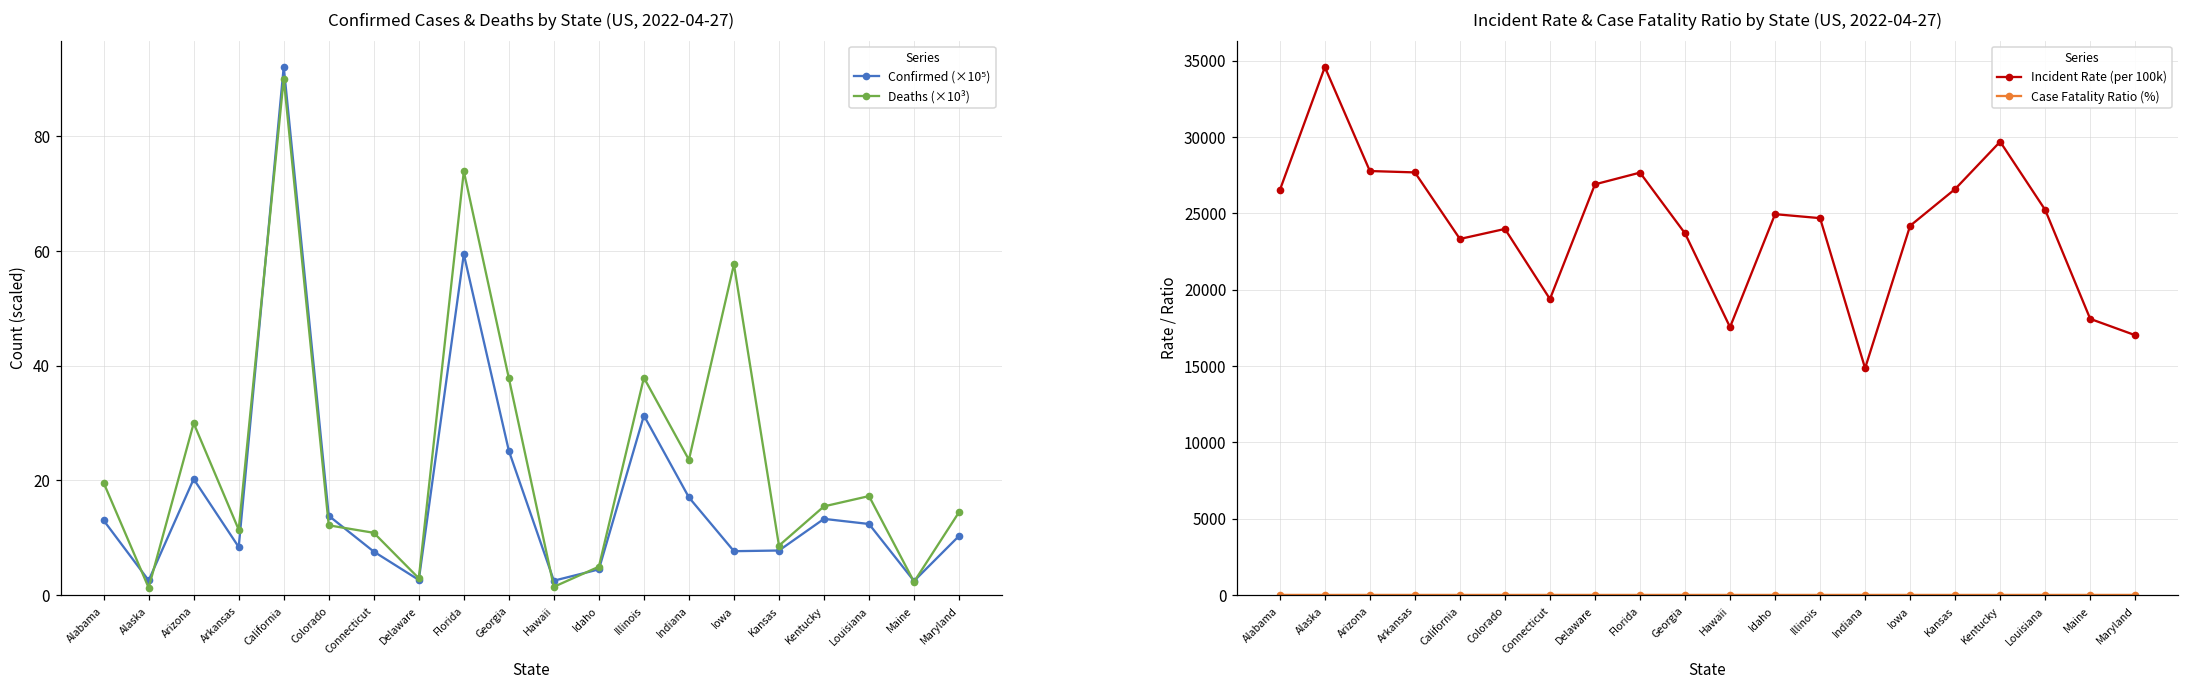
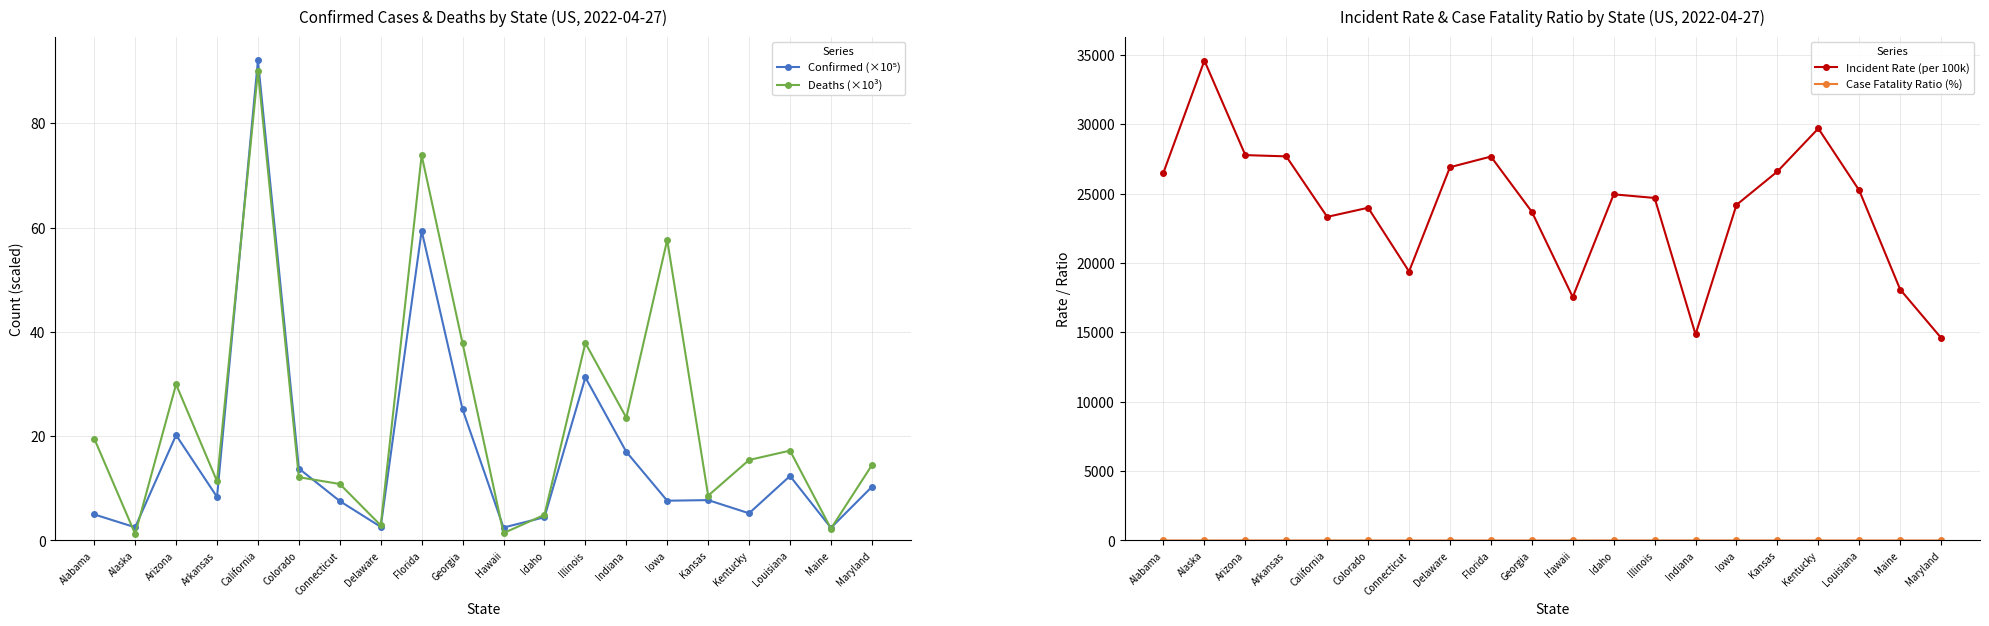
Confirmed Cases & Deaths by State (US, 2022-04-27), Confirmed (×10⁵), Alabama: 13 -> 5
Confirmed Cases & Deaths by State (US, 2022-04-27), Confirmed (×10⁵), Kentucky: 13 -> 5
Incident Rate & Case Fatality Ratio by State (US, 2022-04-27), Incident Rate (per 100k), Maryland: 17000 -> 14600
